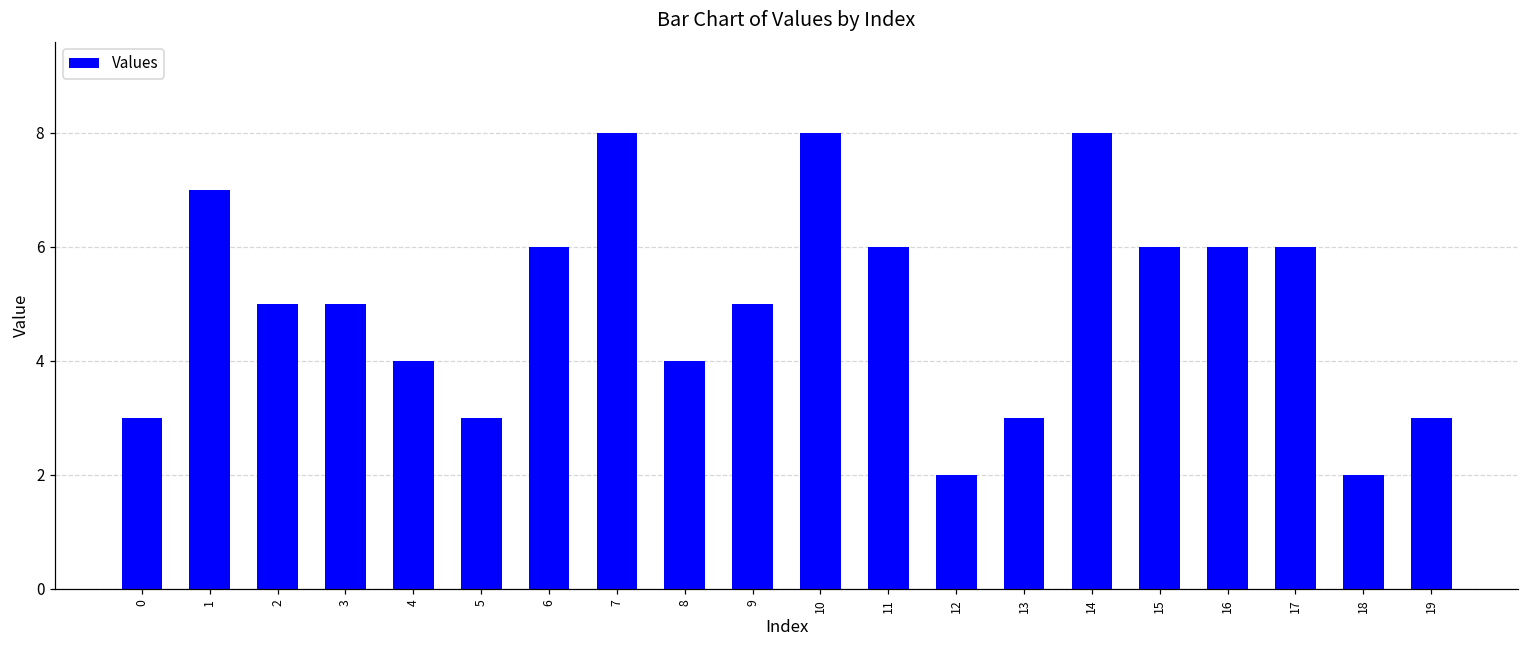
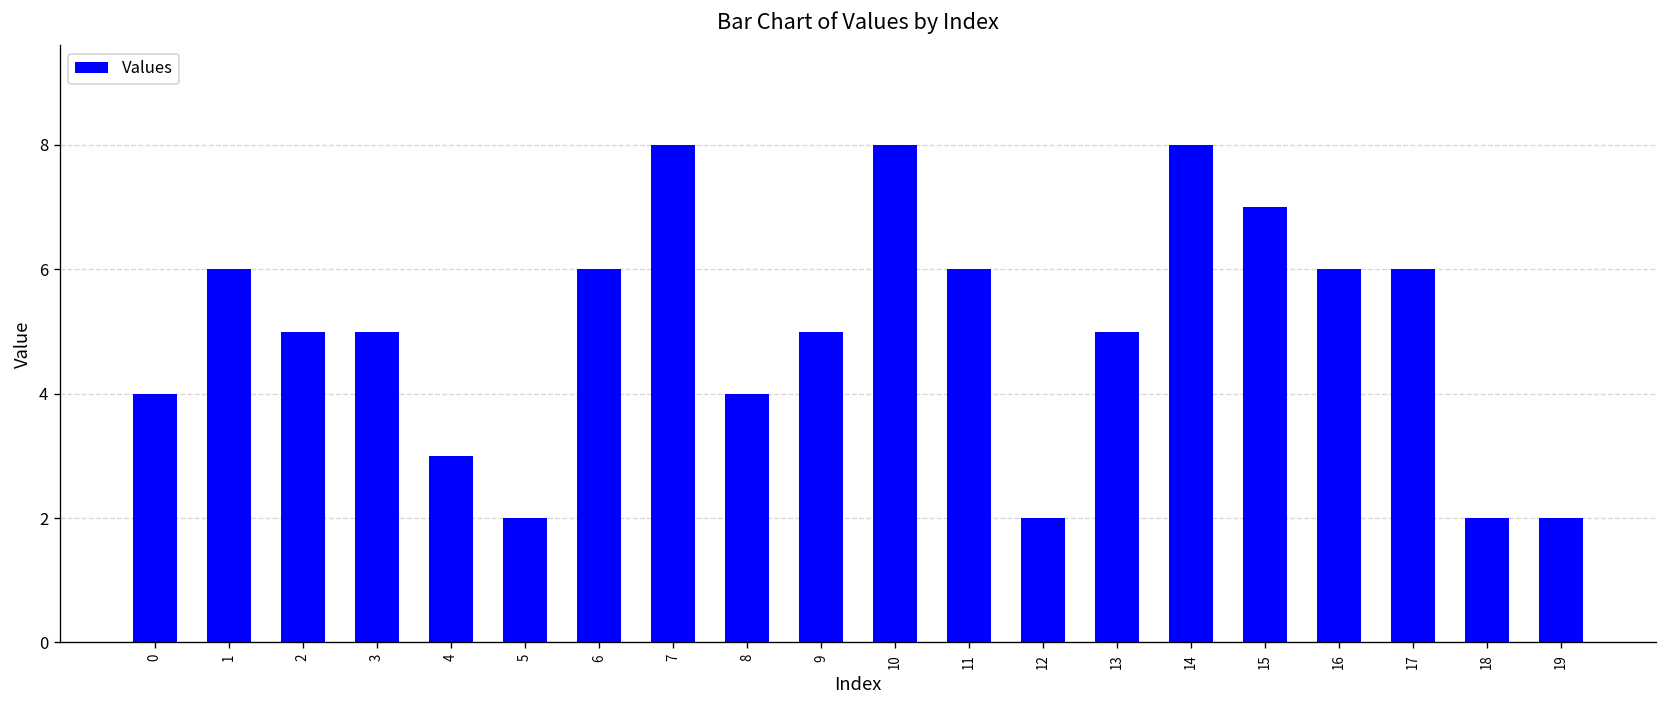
0: 3 -> 4
1: 7 -> 6
4: 4 -> 3
5: 3 -> 2
13: 3 -> 5
15: 6 -> 7
19: 3 -> 2
